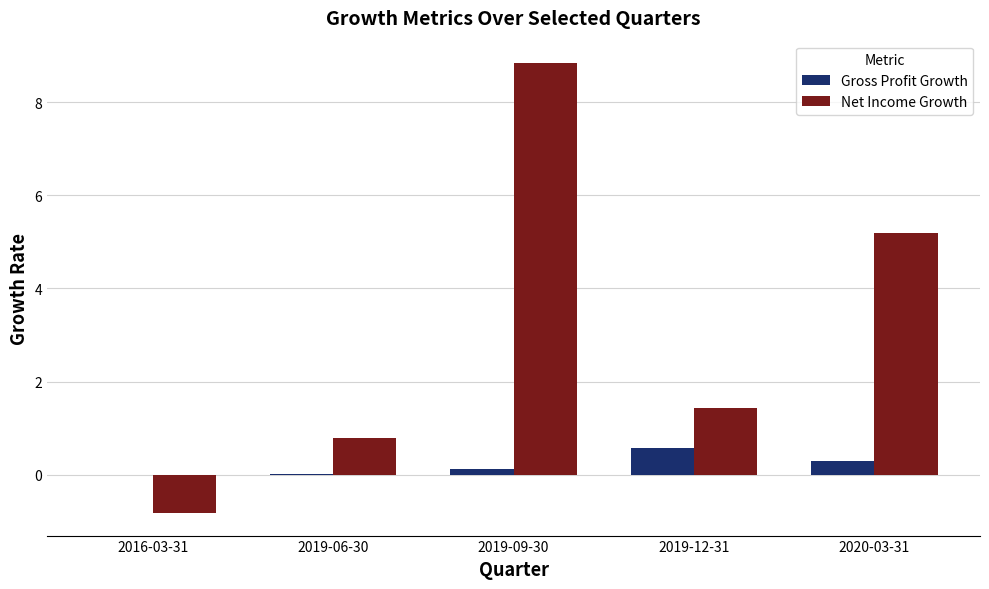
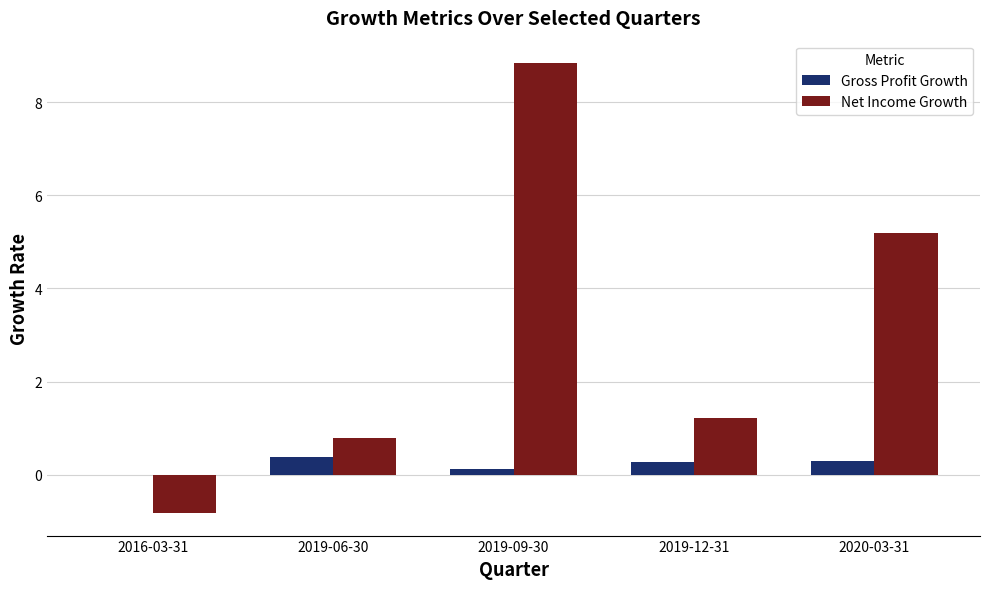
Gross Profit Growth, 2019-06-30: 0.0 -> 0.4
Gross Profit Growth, 2019-12-31: 0.6 -> 0.3
Net Income Growth, 2019-12-31: 1.4 -> 1.2
